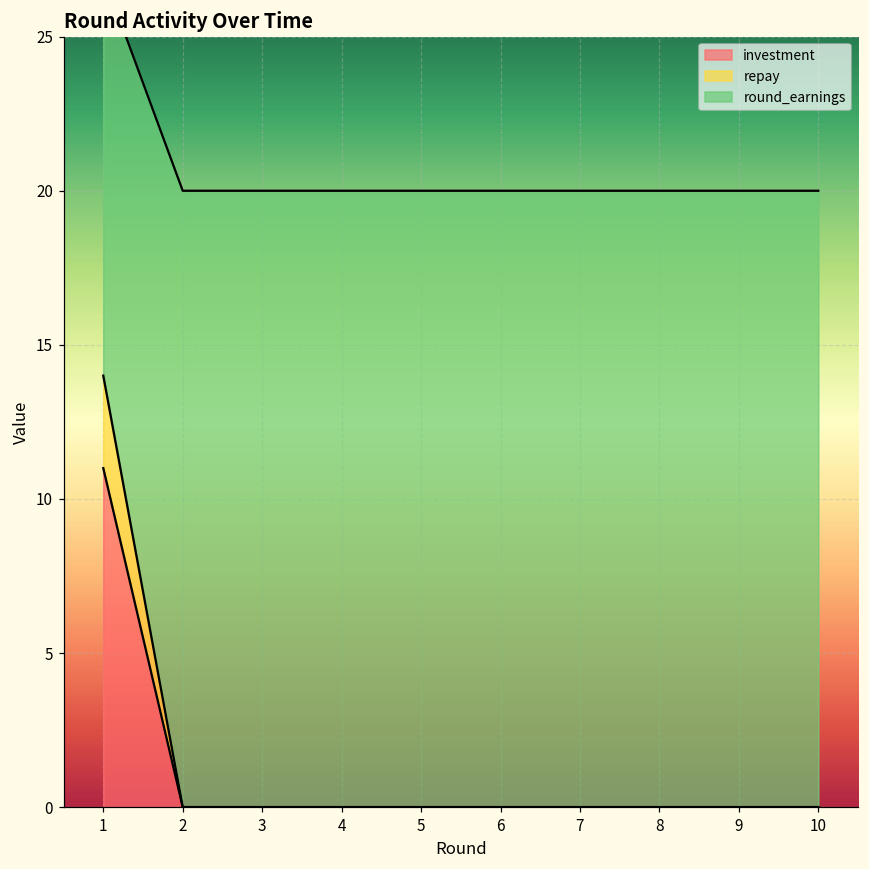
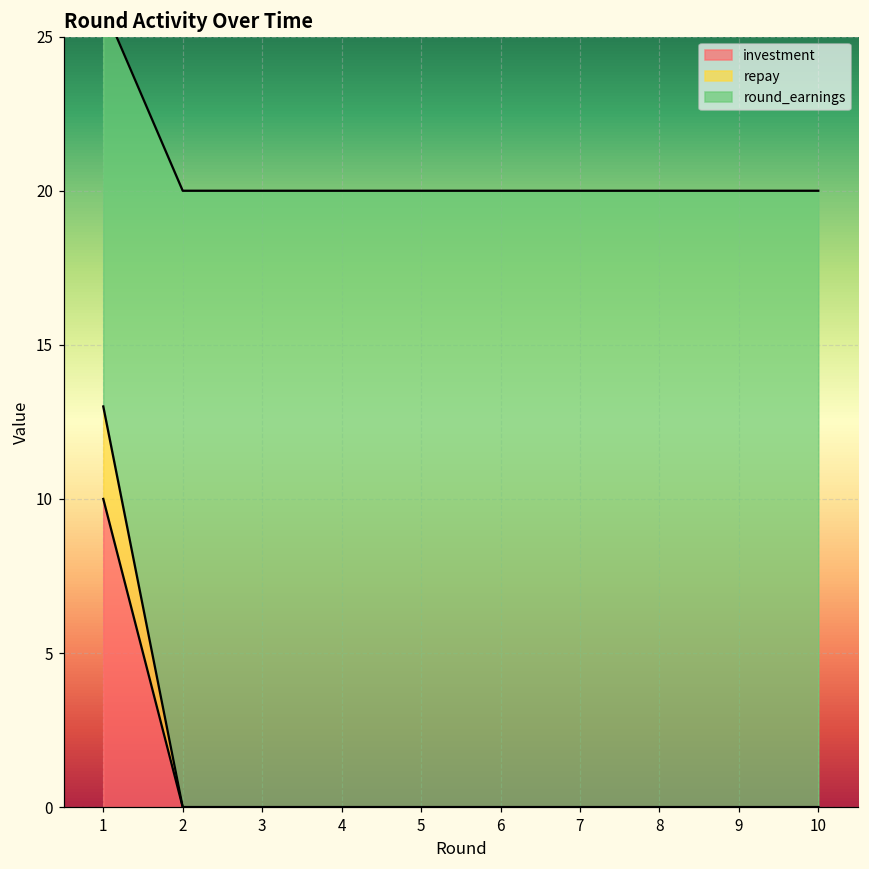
investment, 1: 11 -> 10
